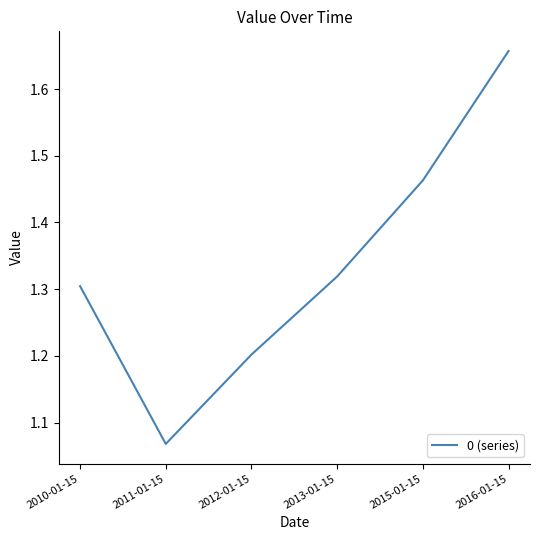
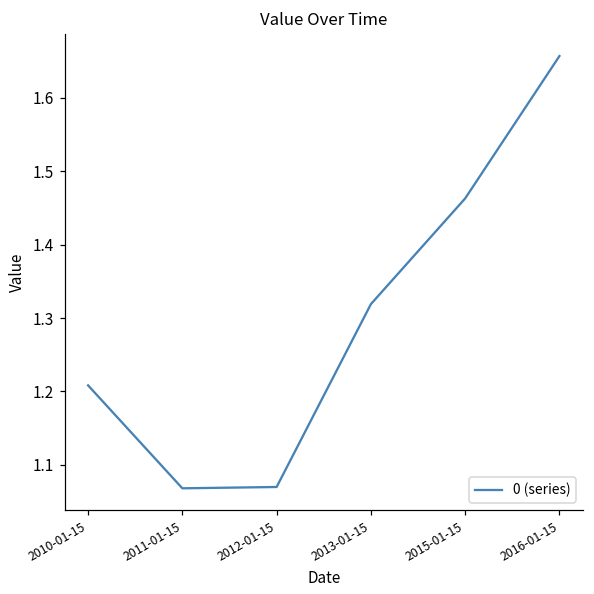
2010-01-15: 1.30 -> 1.21
2012-01-15: 1.20 -> 1.07
